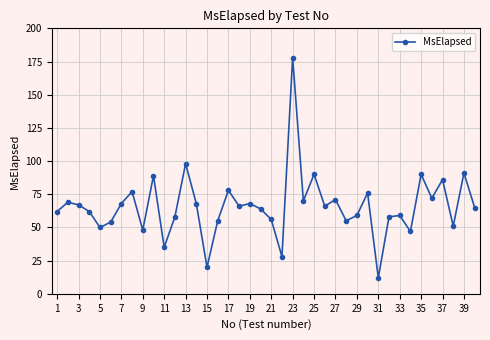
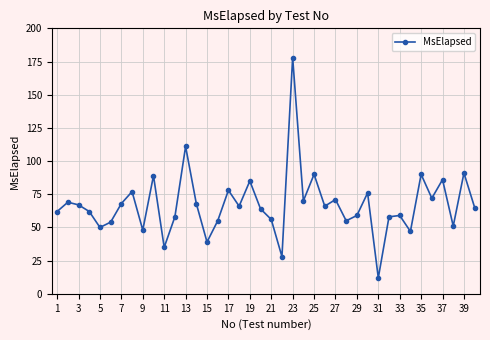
13: 98 -> 111
15: 20 -> 39
19: 68 -> 85
